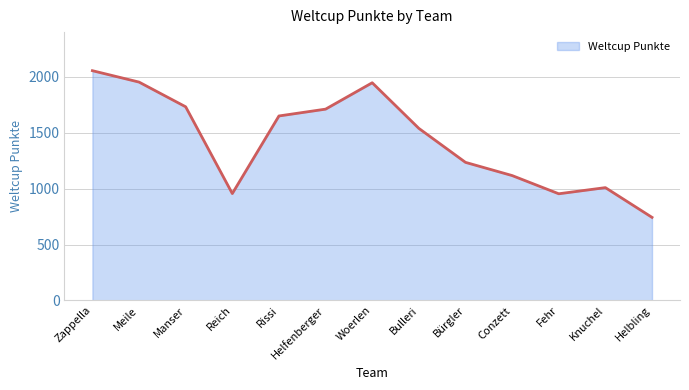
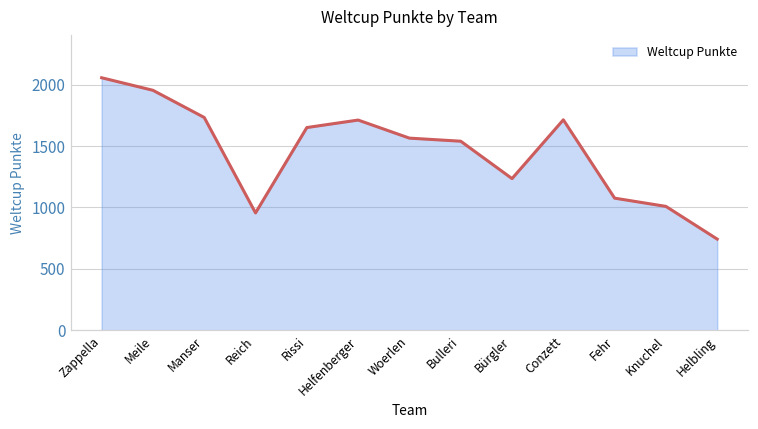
Woerlen: 1950 -> 1560
Conzett: 1120 -> 1710
Fehr: 950 -> 1080
